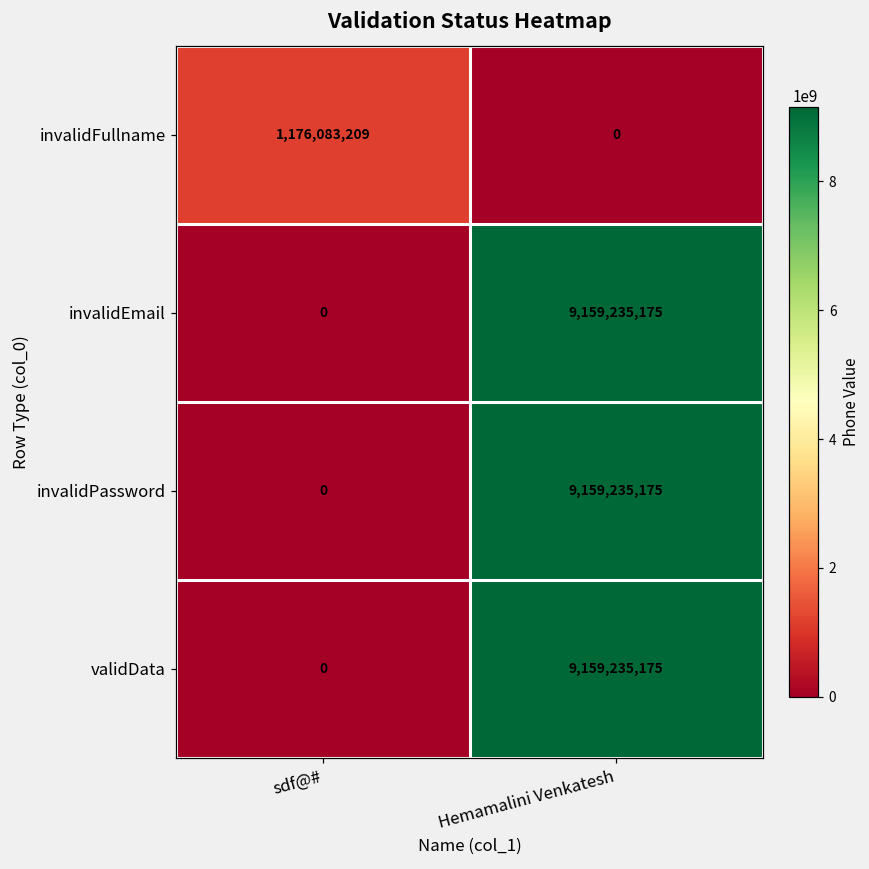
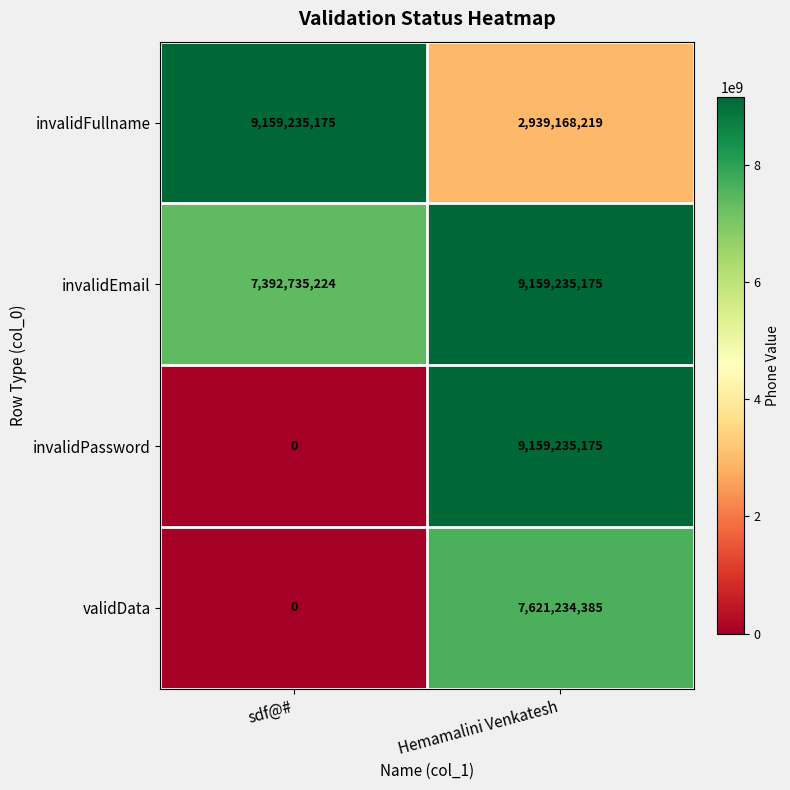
invalidFullname, sdf@#: 1,176,083,209 -> 9,159,235,175
invalidFullname, Hemamalini Venkatesh: 0 -> 2,939,168,219
invalidEmail, sdf@#: 0 -> 7,392,735,224
validData, Hemamalini Venkatesh: 9,159,235,175 -> 7,621,234,385
